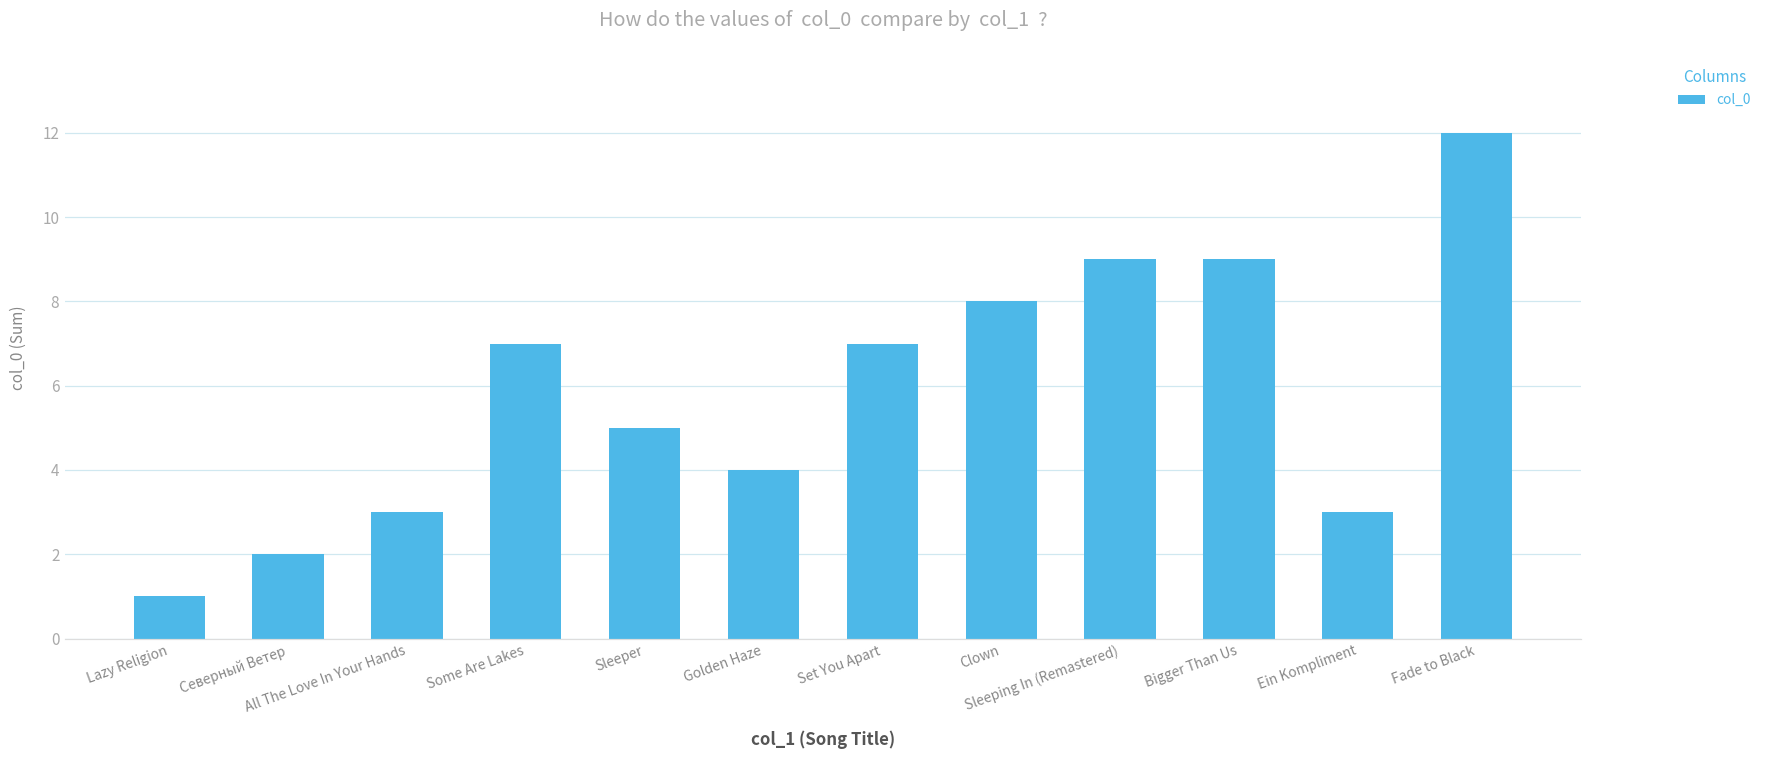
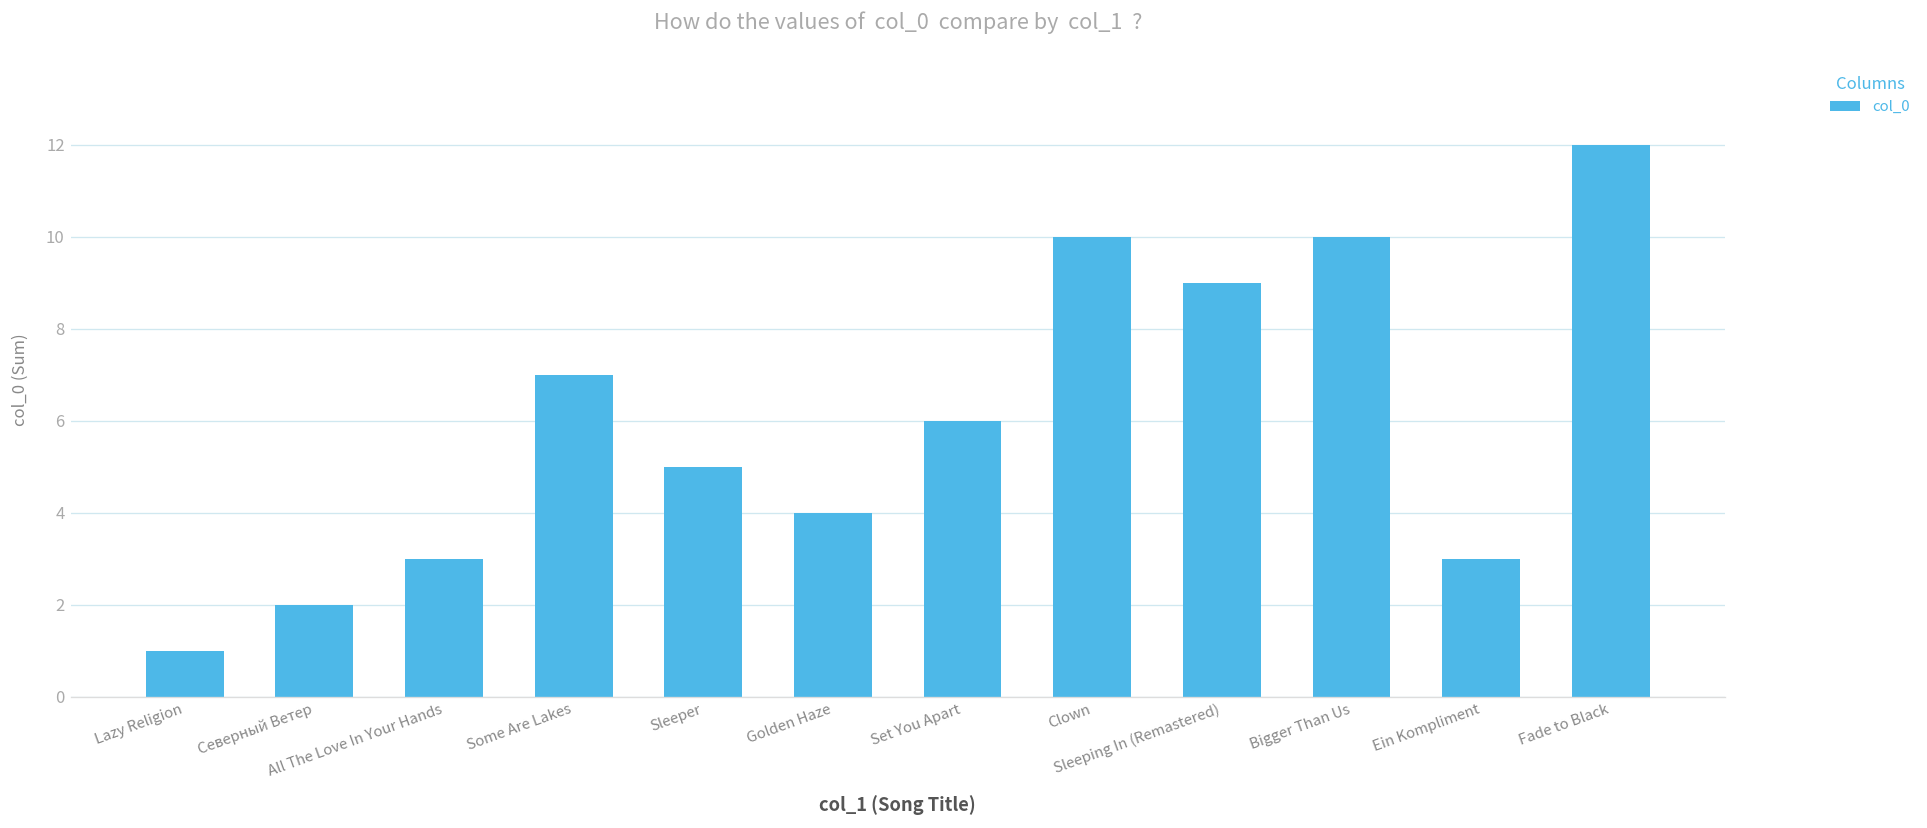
Set You Apart: 7 -> 6
Clown: 8 -> 10
Bigger Than Us: 9 -> 10
